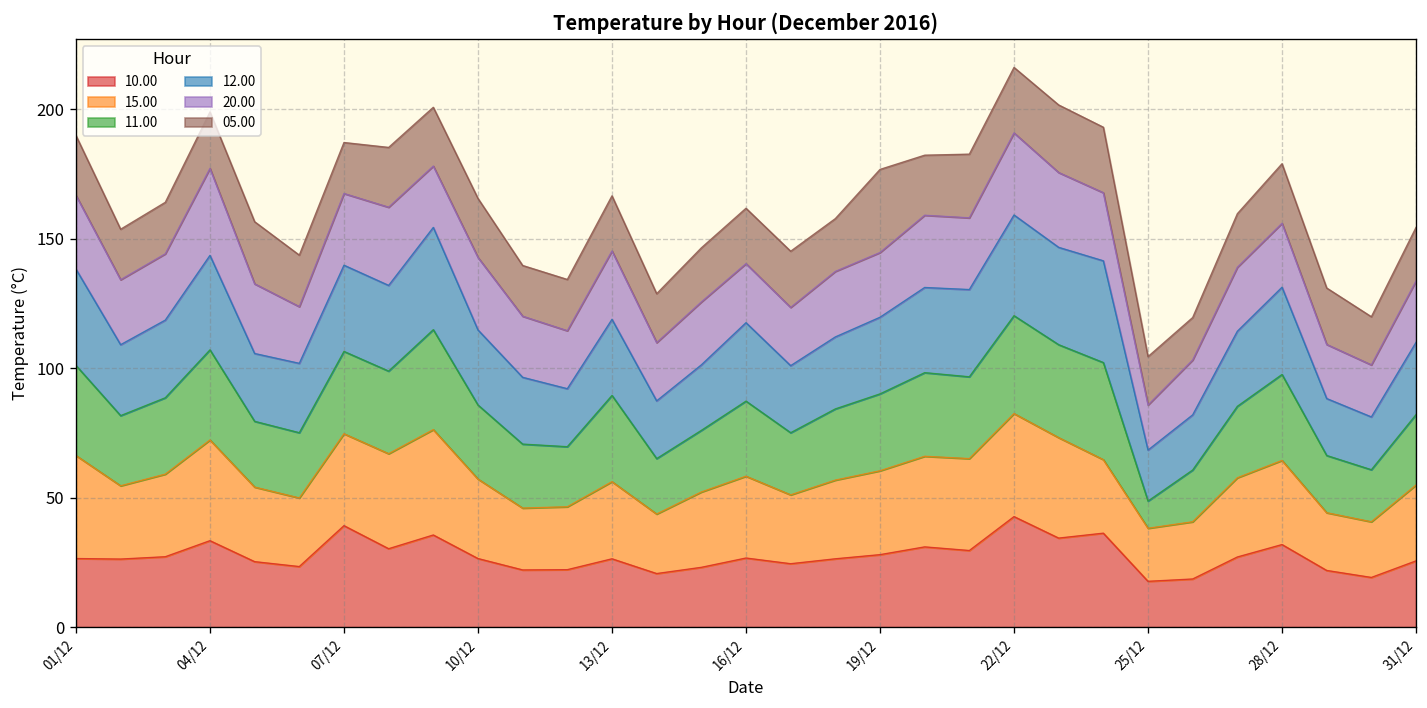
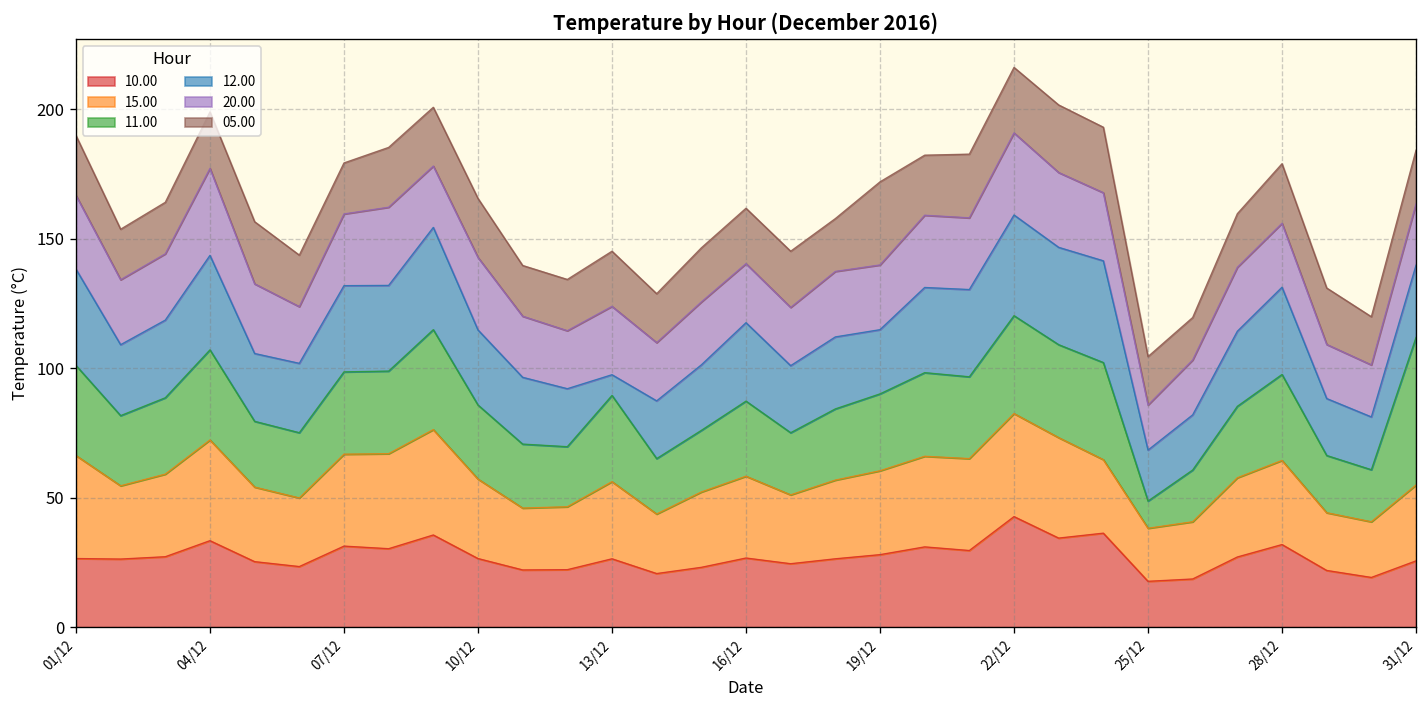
10.00, 07/12: 39 -> 31
12.00, 13/12: 29 -> 8
12.00, 19/12: 30 -> 25
11.00, 31/12: 27 -> 57
